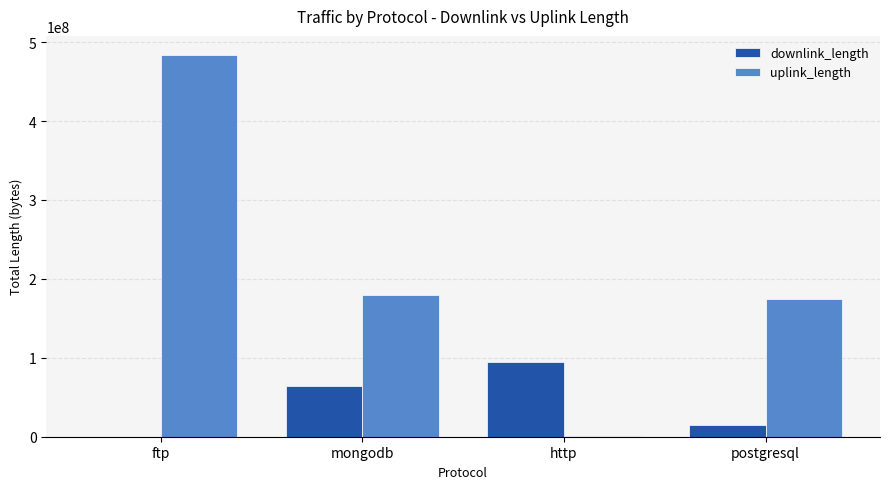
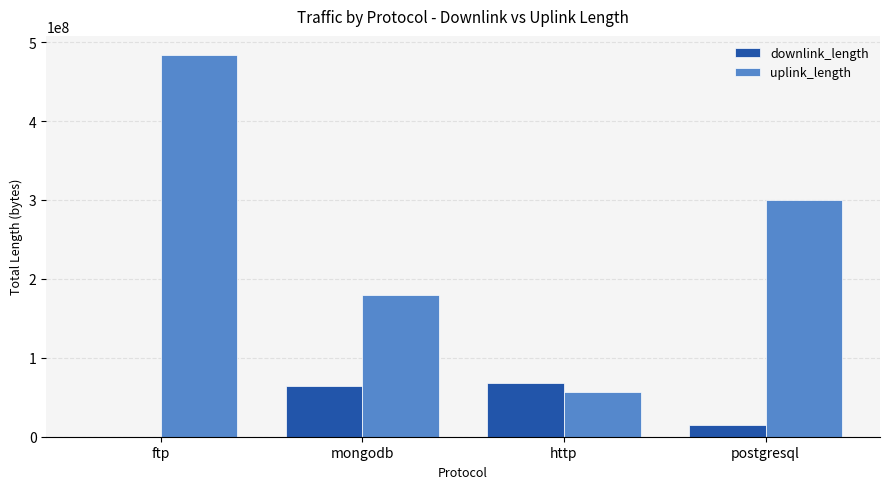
downlink_length, http: 90000000 -> 70000000
uplink_length, http: 0 -> 60000000
uplink_length, postgresql: 170000000 -> 300000000
